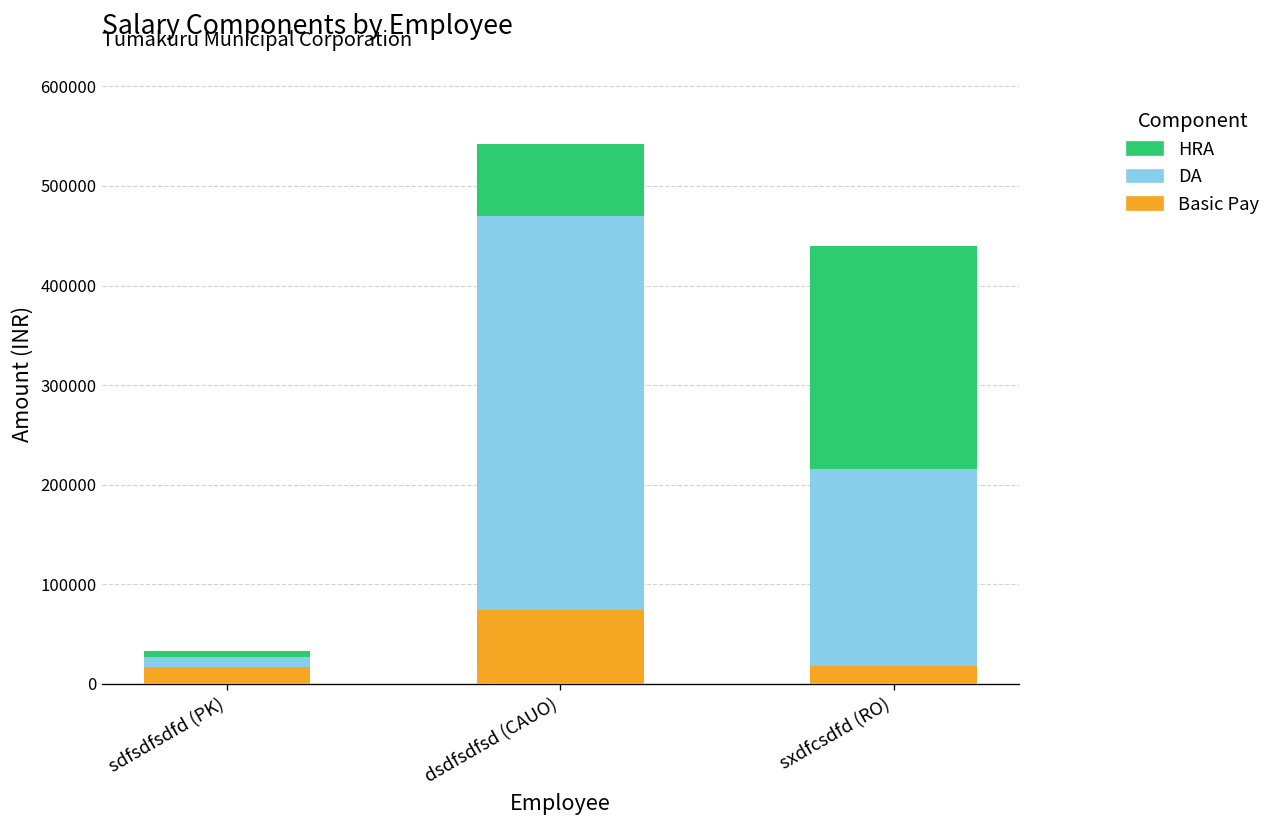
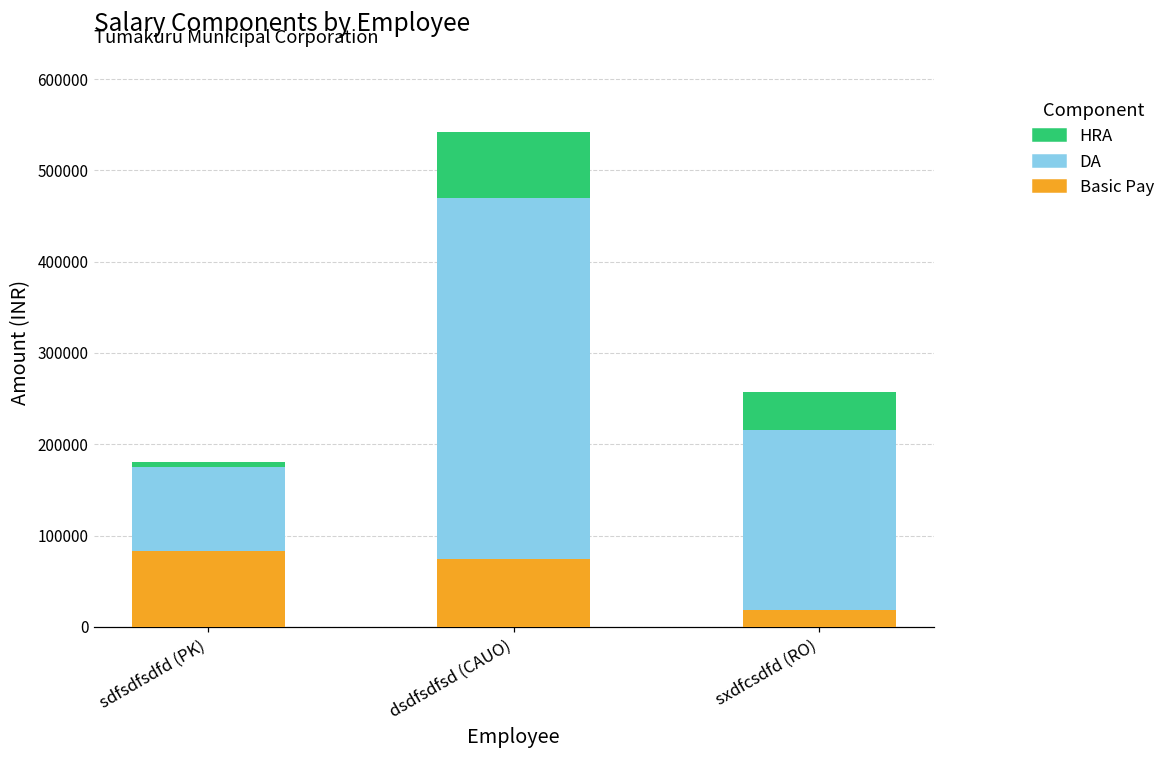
Basic Pay, sdfsdfsdfd (PK): 20000 -> 80000
DA, sdfsdfsdfd (PK): 10000 -> 90000
HRA, sxdfcsdfd (RO): 220000 -> 40000
